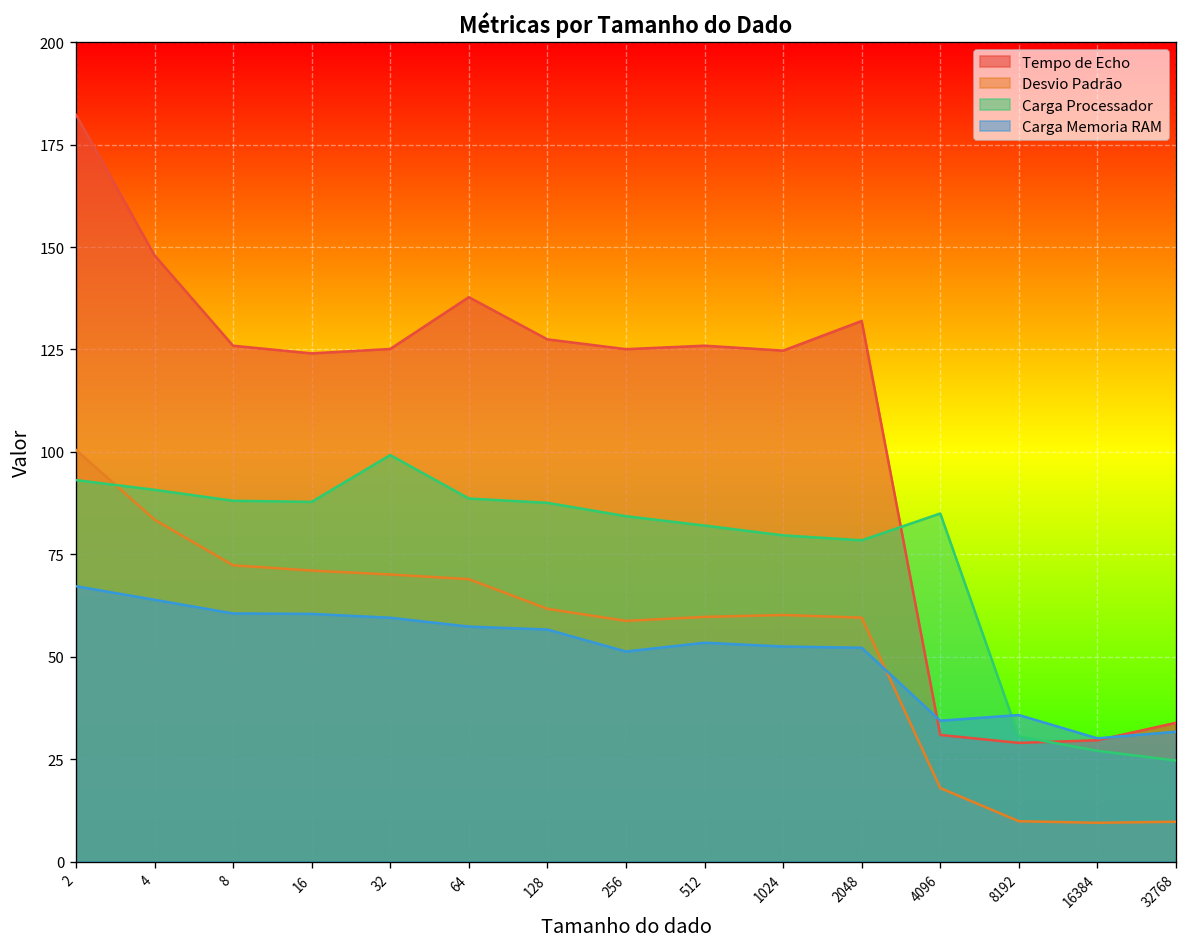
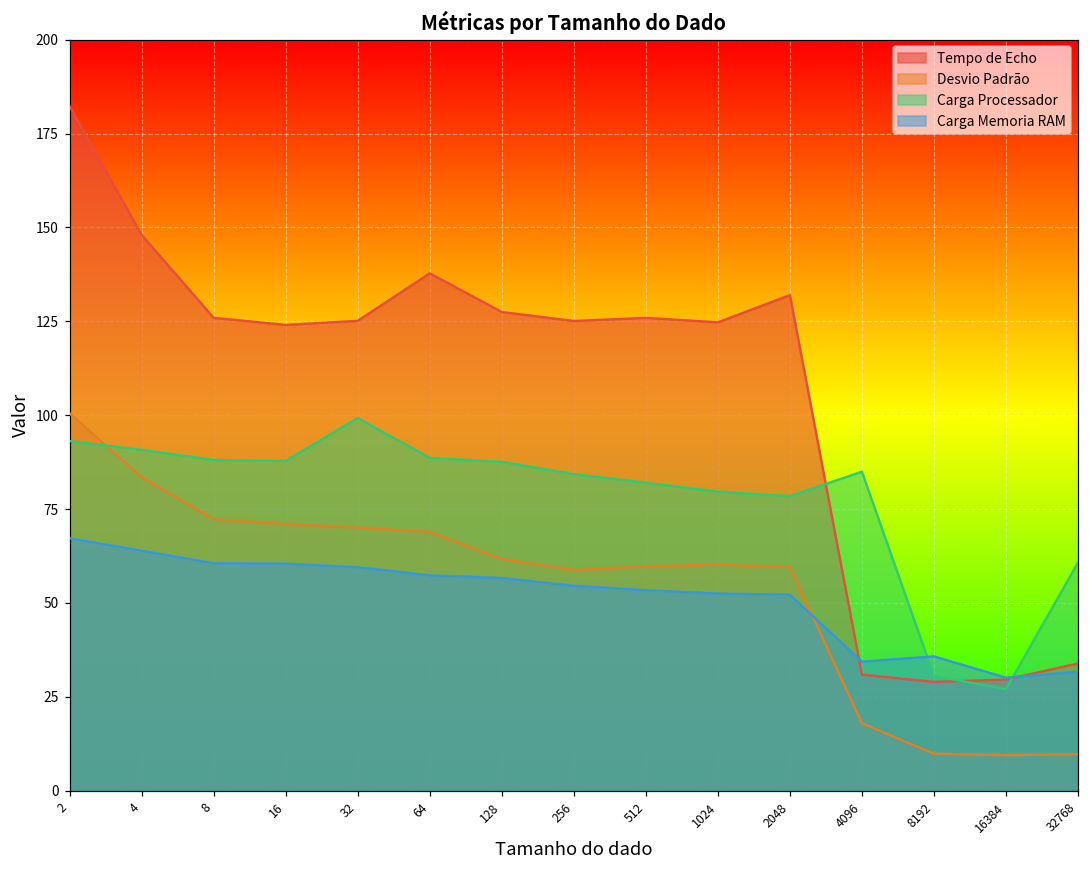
Carga Memoria RAM, 256: 51 -> 55
Carga Processador, 32768: 25 -> 61
